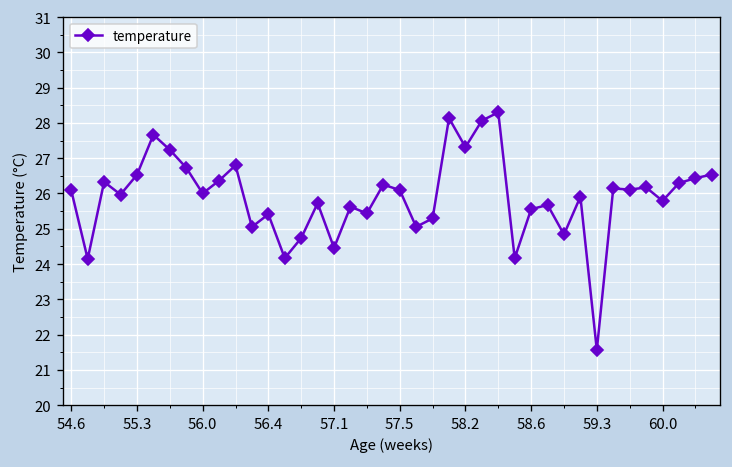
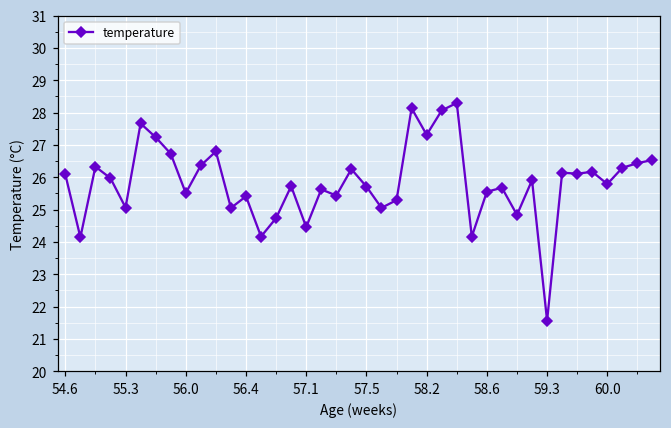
55.3: 26.5 -> 25.1
56.0: 26.0 -> 25.5
57.5: 26.1 -> 25.7
